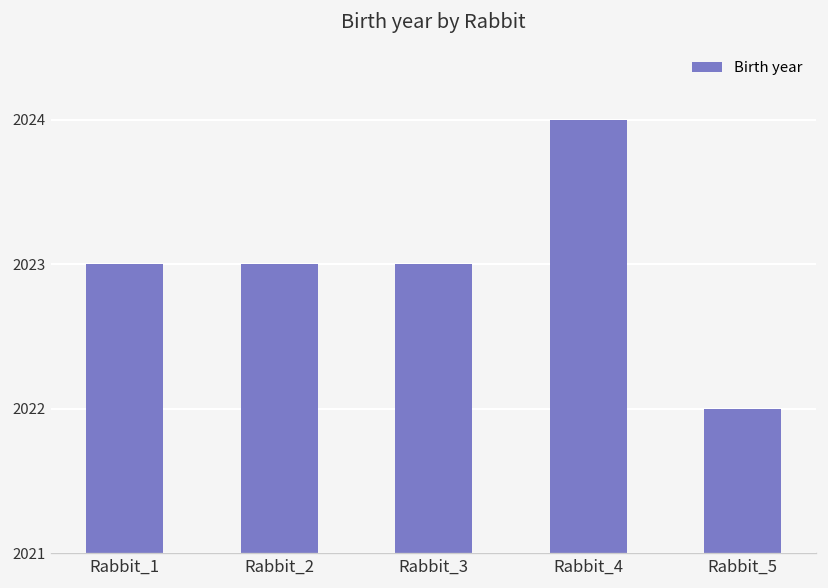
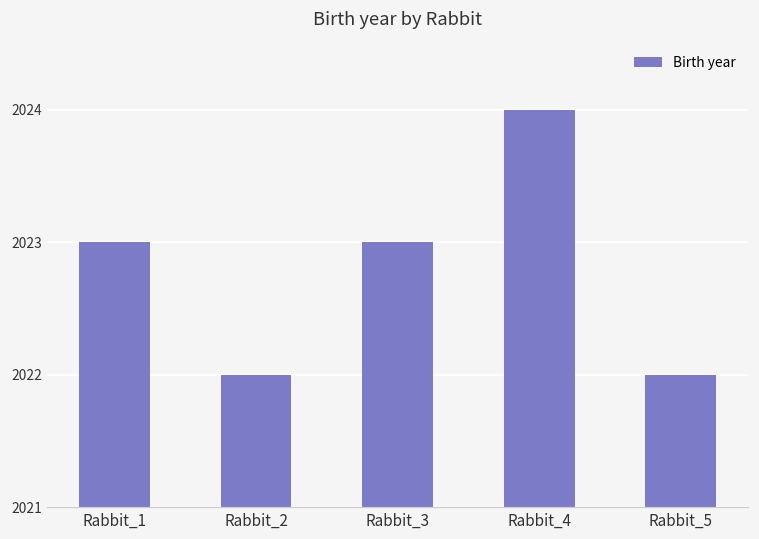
Rabbit_2: 2023 -> 2022
